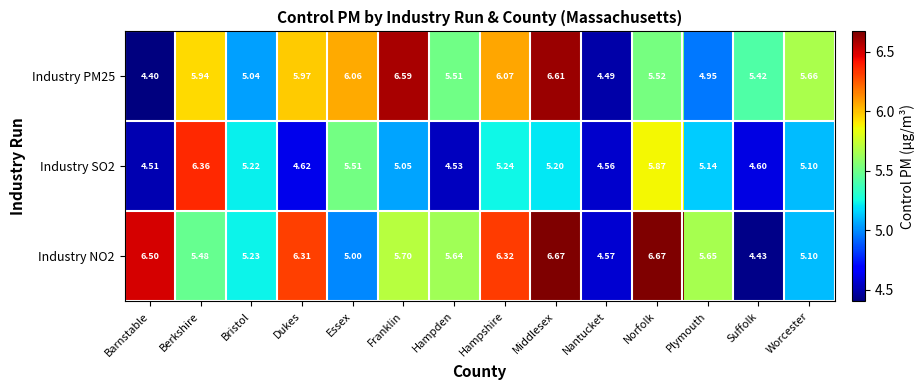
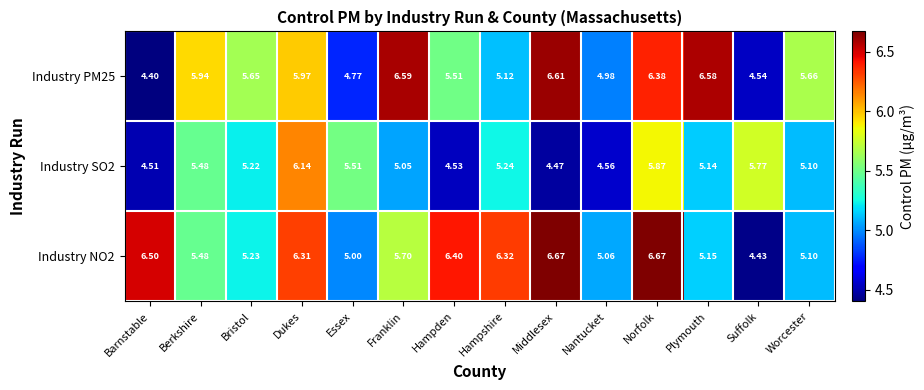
Industry PM25, Bristol: 5.04 -> 5.65
Industry PM25, Essex: 6.06 -> 4.77
Industry PM25, Hampshire: 6.07 -> 5.12
Industry PM25, Nantucket: 4.49 -> 4.98
Industry PM25, Norfolk: 5.52 -> 6.38
Industry PM25, Plymouth: 4.95 -> 6.58
Industry PM25, Suffolk: 5.42 -> 4.54
Industry SO2, Berkshire: 6.36 -> 5.48
Industry SO2, Dukes: 4.62 -> 6.14
Industry SO2, Middlesex: 5.20 -> 4.47
Industry SO2, Suffolk: 4.60 -> 5.77
Industry NO2, Hampden: 5.64 -> 6.40
Industry NO2, Nantucket: 4.57 -> 5.06
Industry NO2, Plymouth: 5.65 -> 5.15
